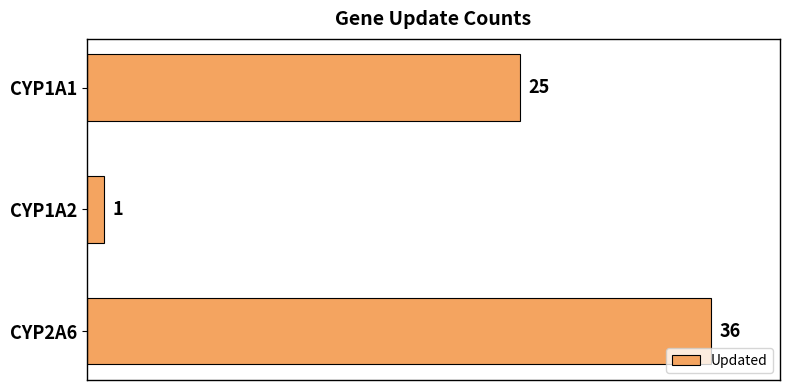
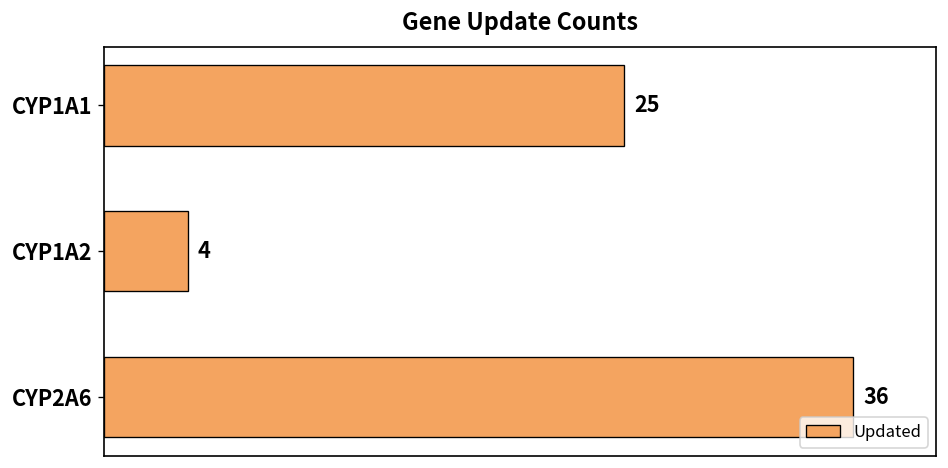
CYP1A2: 1 -> 4
